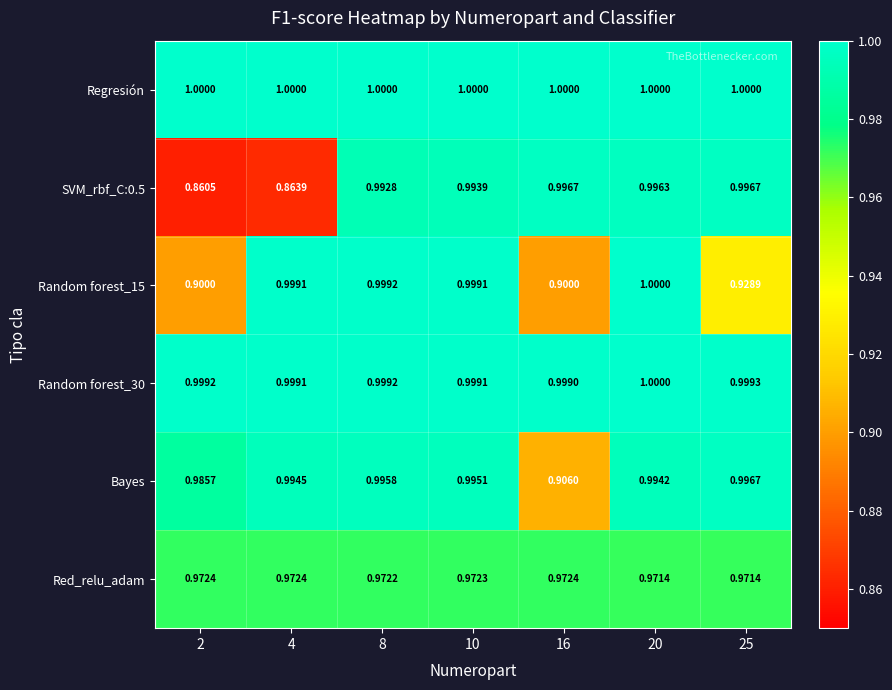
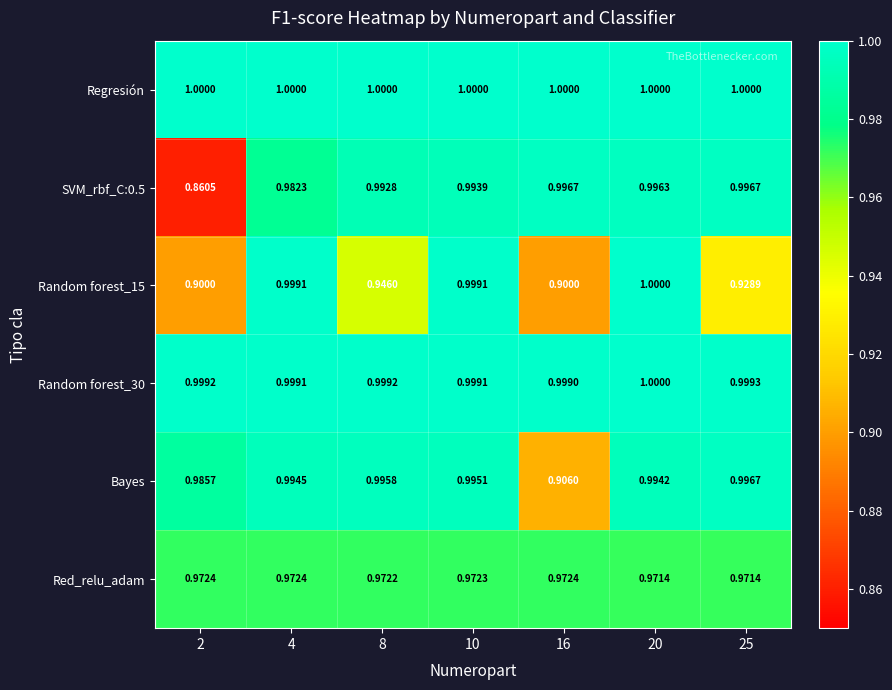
SVM_rbf_C:0.5, 4: 0.8639 -> 0.9823
Random forest_15, 8: 0.9992 -> 0.9460
